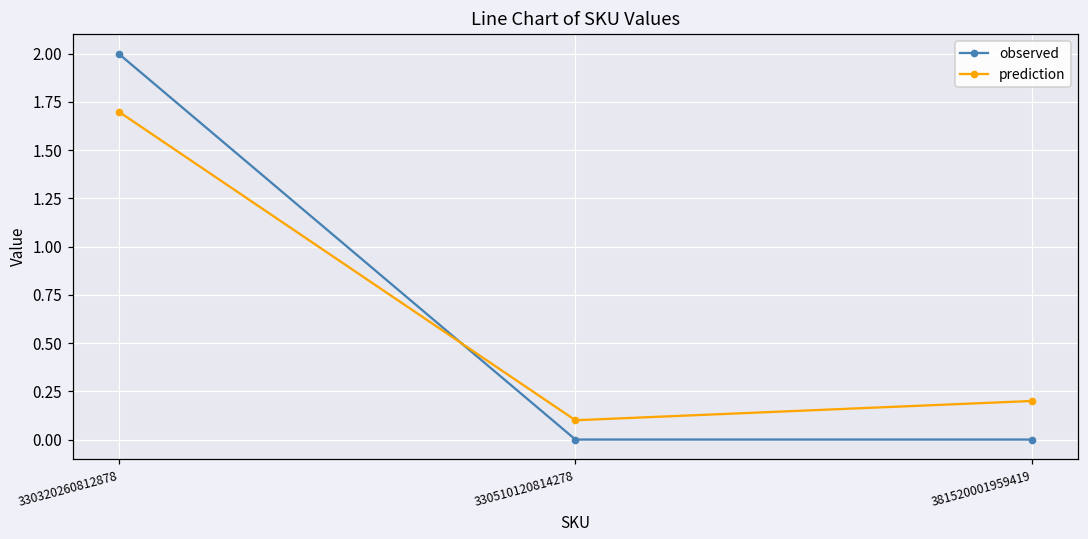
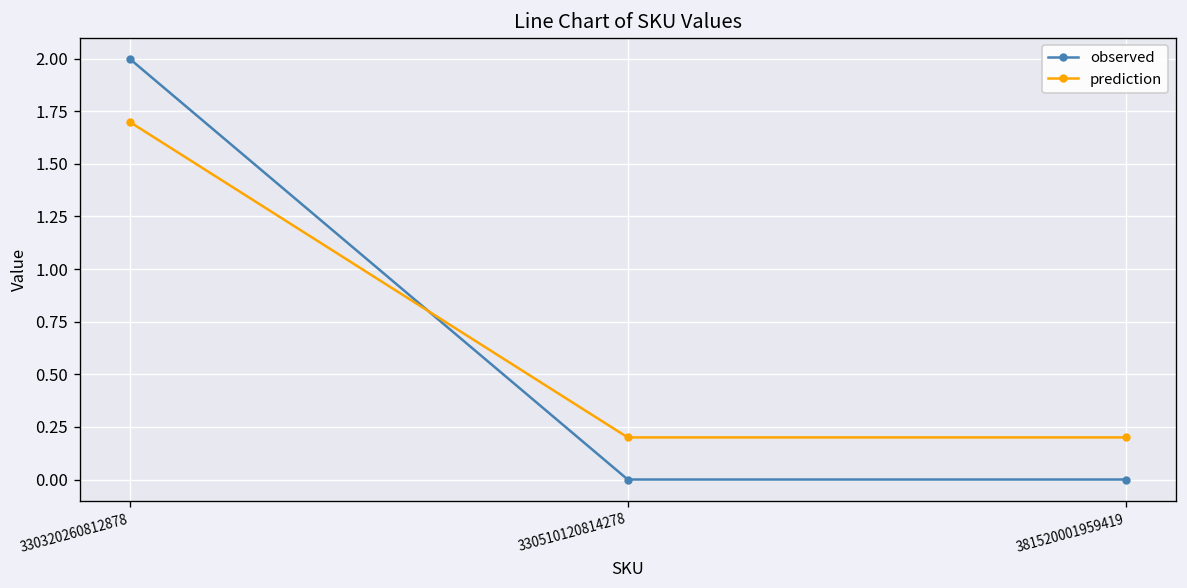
prediction, 330510120814278: 0.1 -> 0.2
